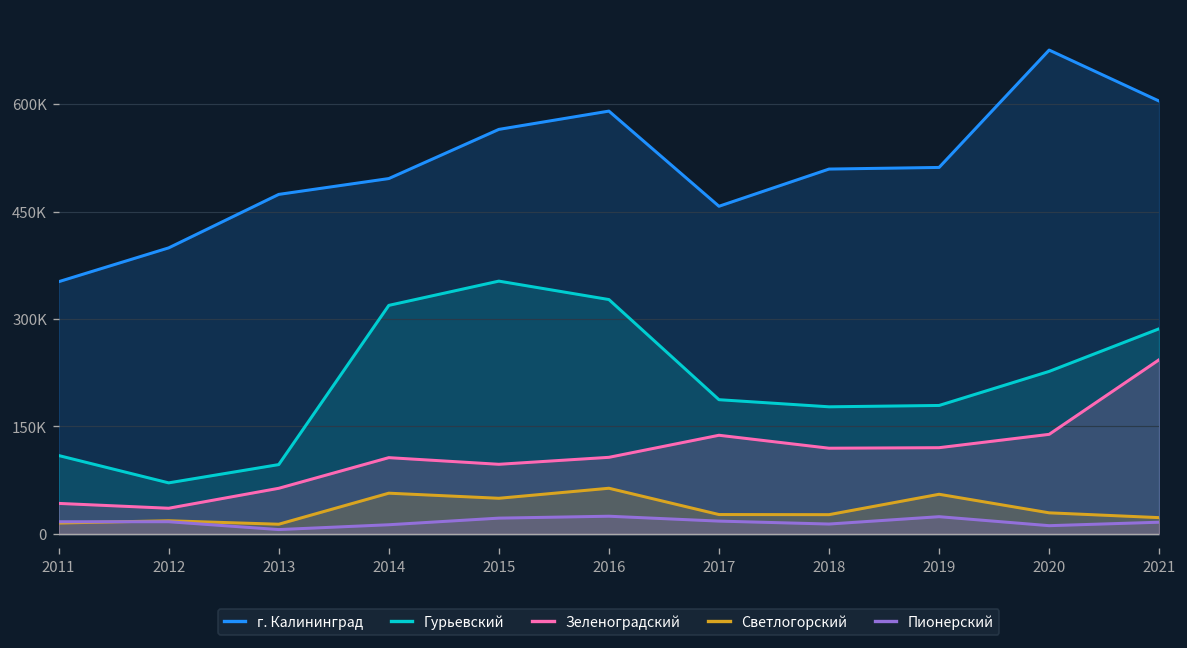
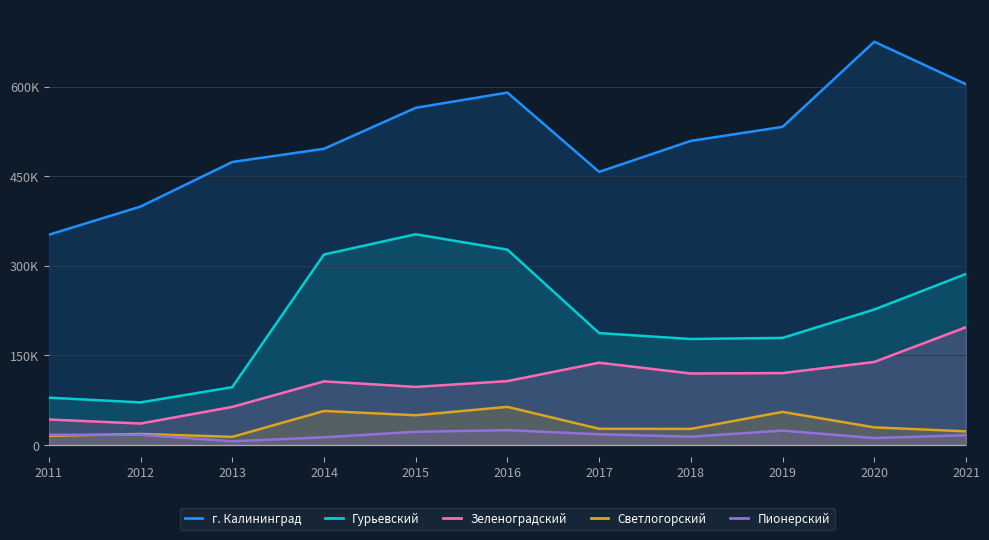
Гурьевский, 2011: 110000 -> 80000
г. Калининград, 2019: 510000 -> 530000
Зеленоградский, 2021: 240000 -> 200000
